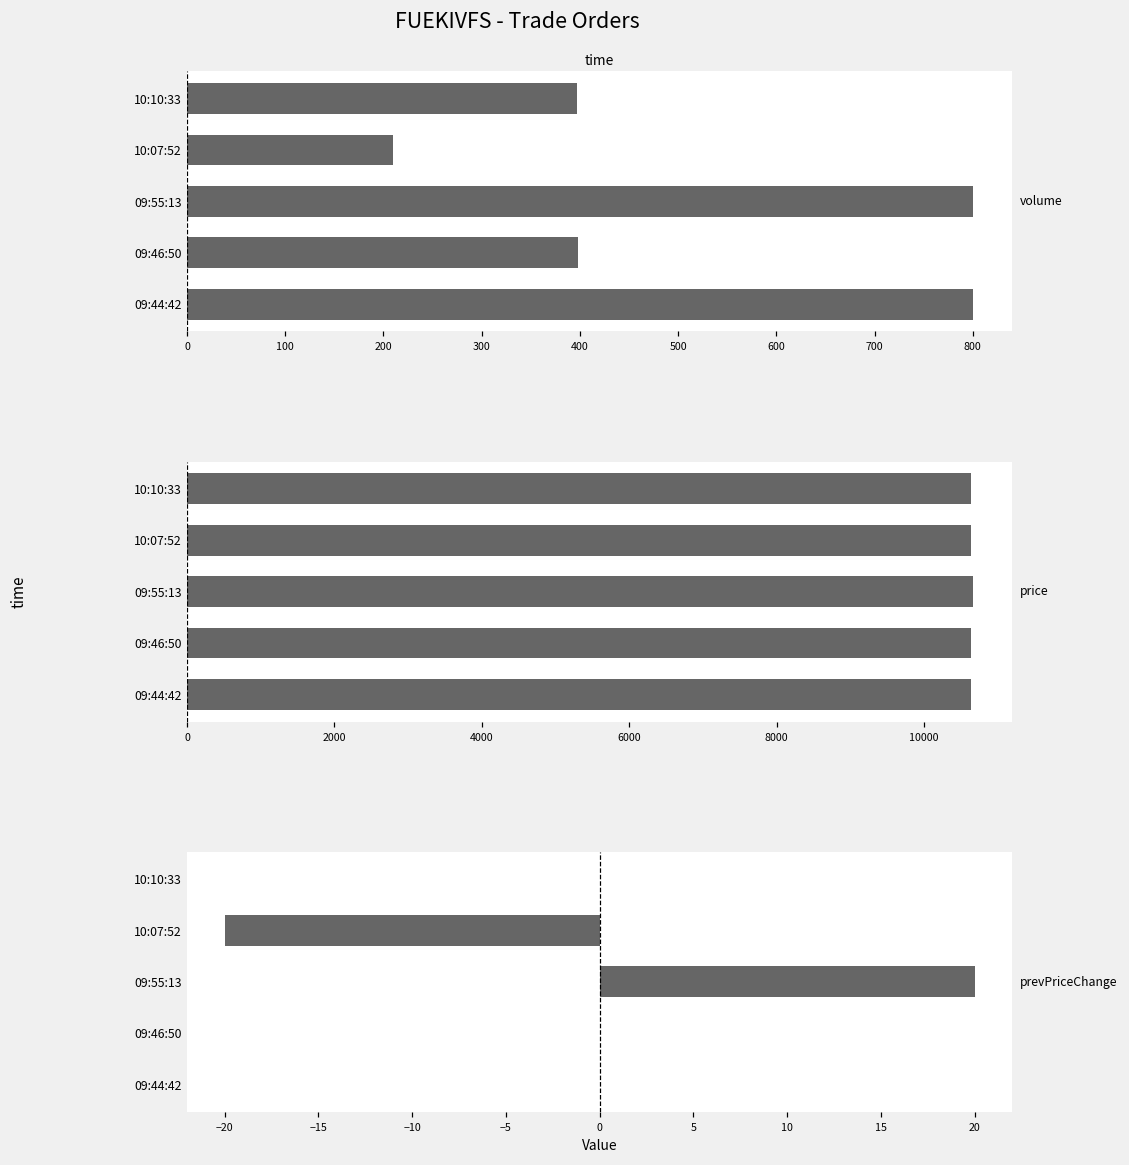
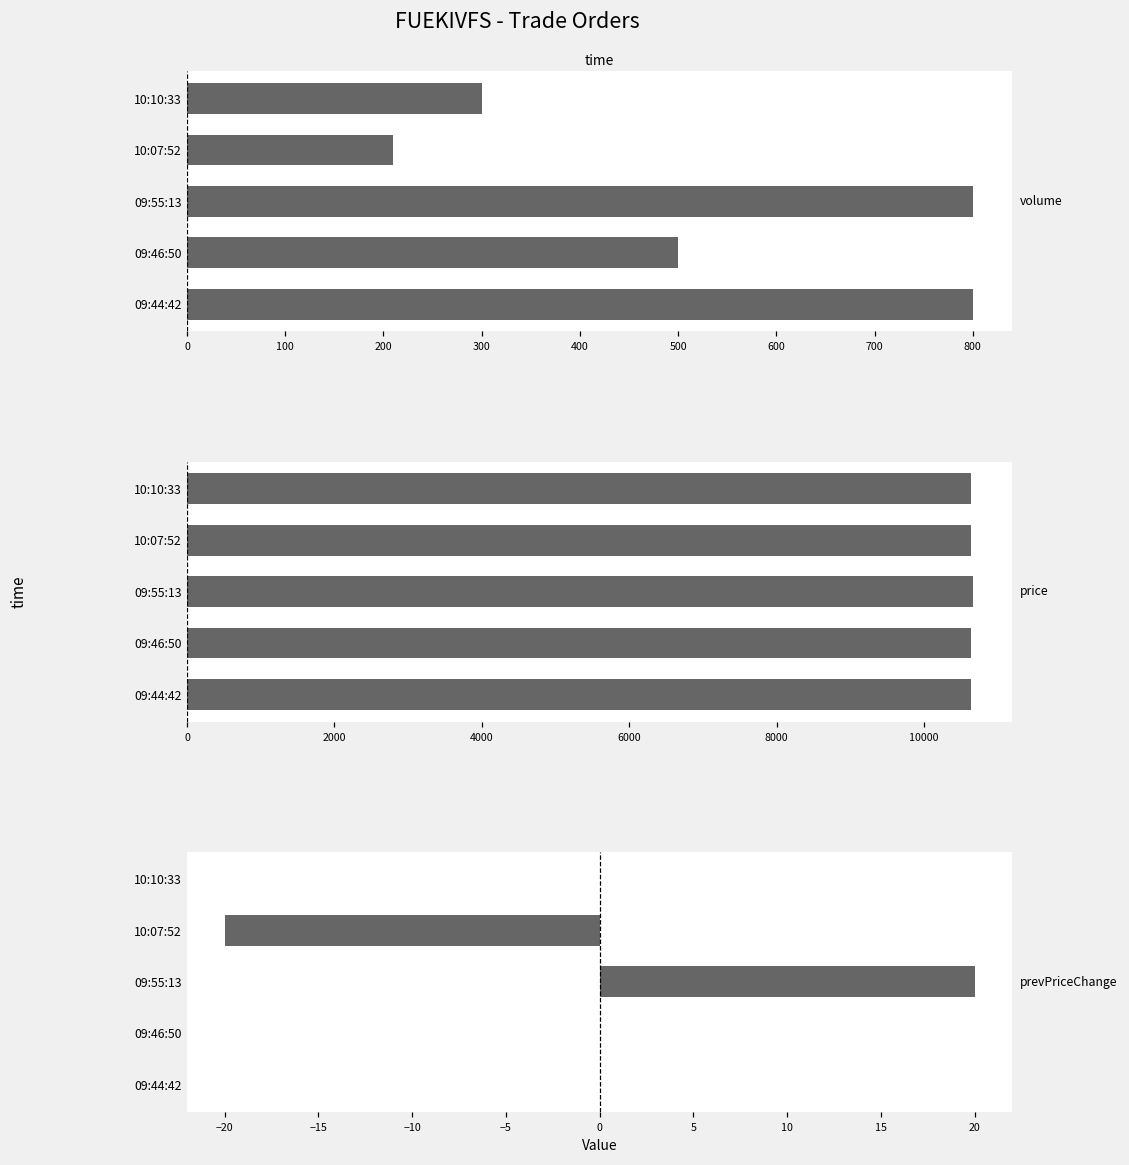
time, 10:10:33: 400 -> 300
time, 09:46:50: 400 -> 500
